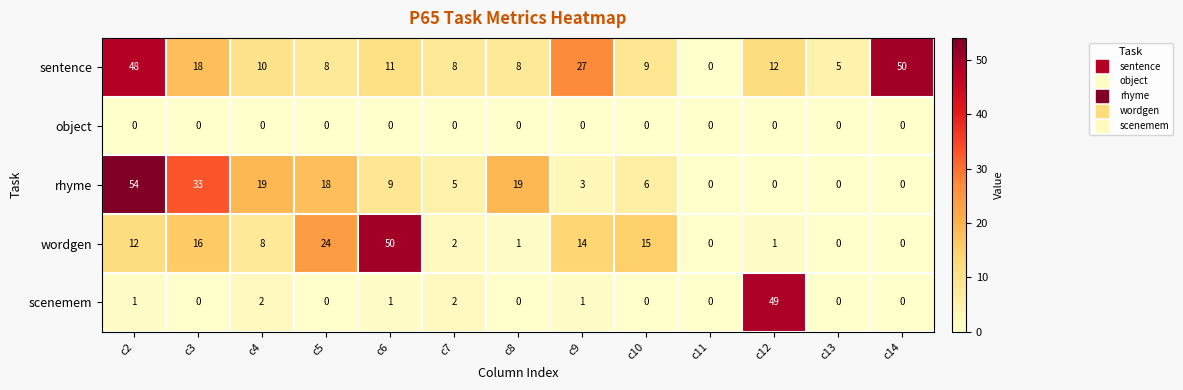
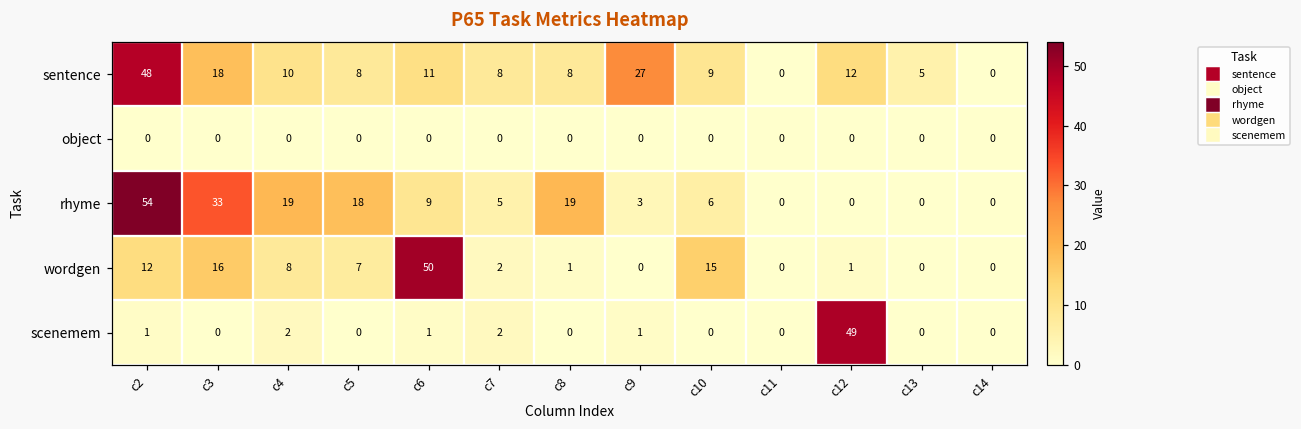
sentence, c14: 50 -> 0
wordgen, c5: 24 -> 7
wordgen, c9: 14 -> 0
